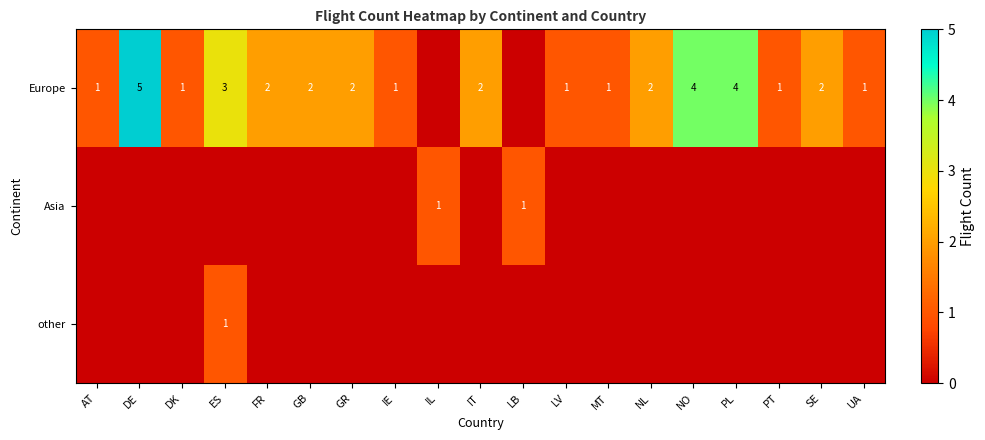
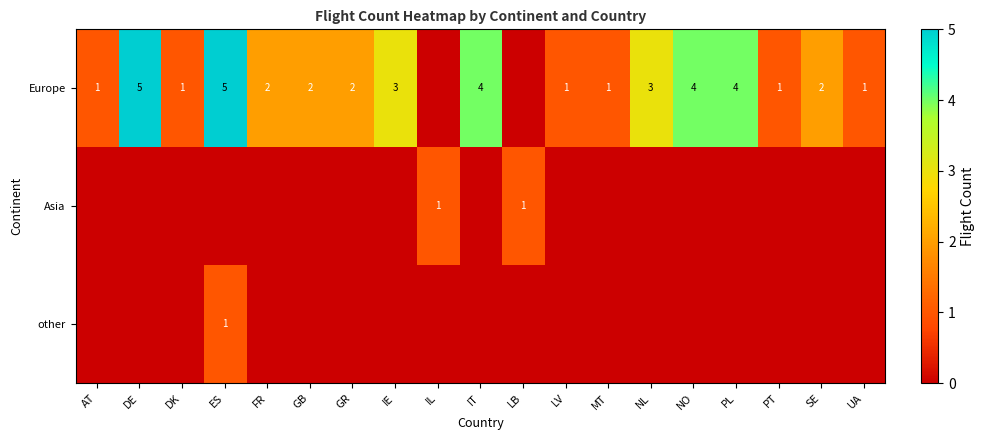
Europe, ES: 3 -> 5
Europe, IE: 1 -> 3
Europe, IT: 2 -> 4
Europe, NL: 2 -> 3
